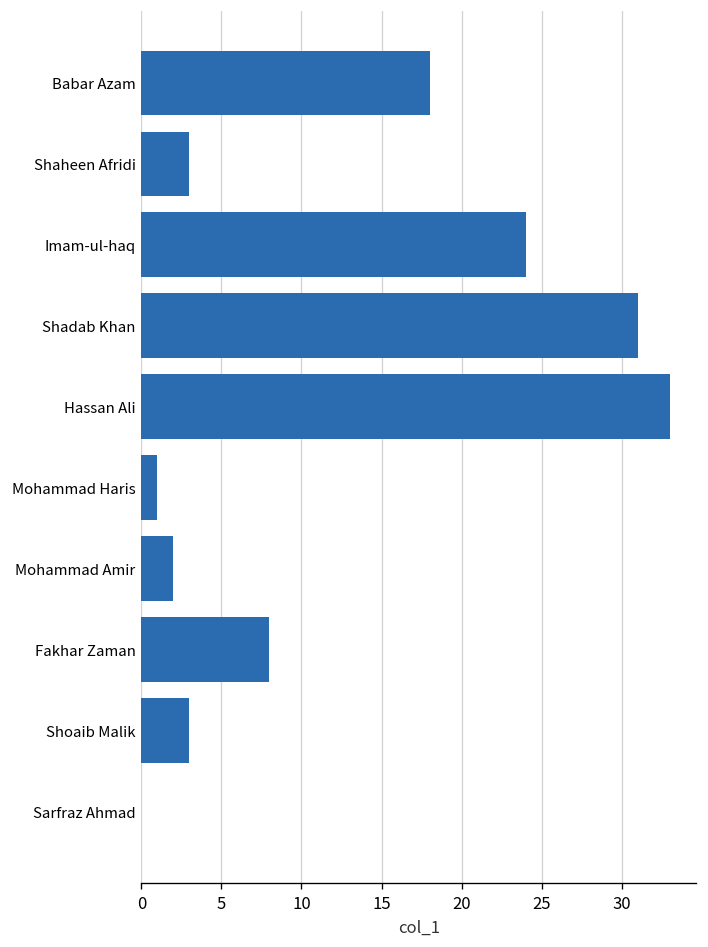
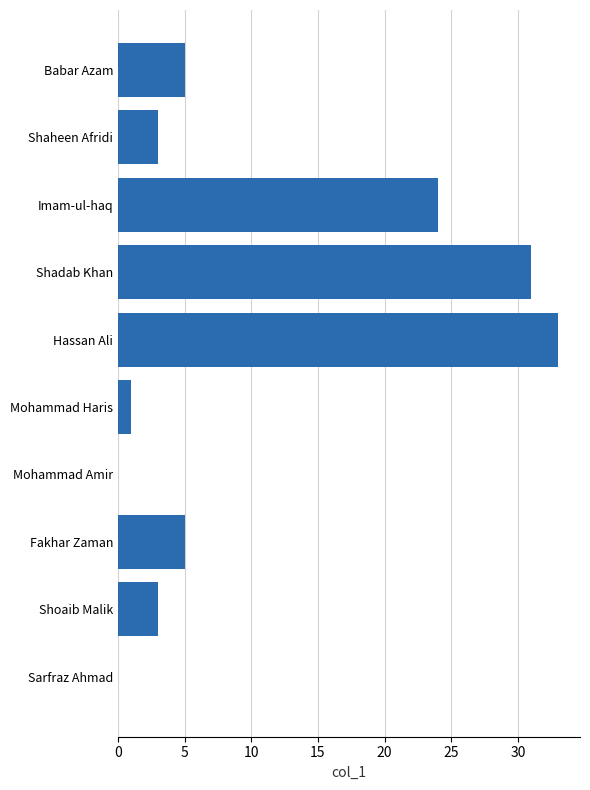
Babar Azam: 18 -> 5
Mohammad Amir: 2 -> 0
Fakhar Zaman: 8 -> 5
